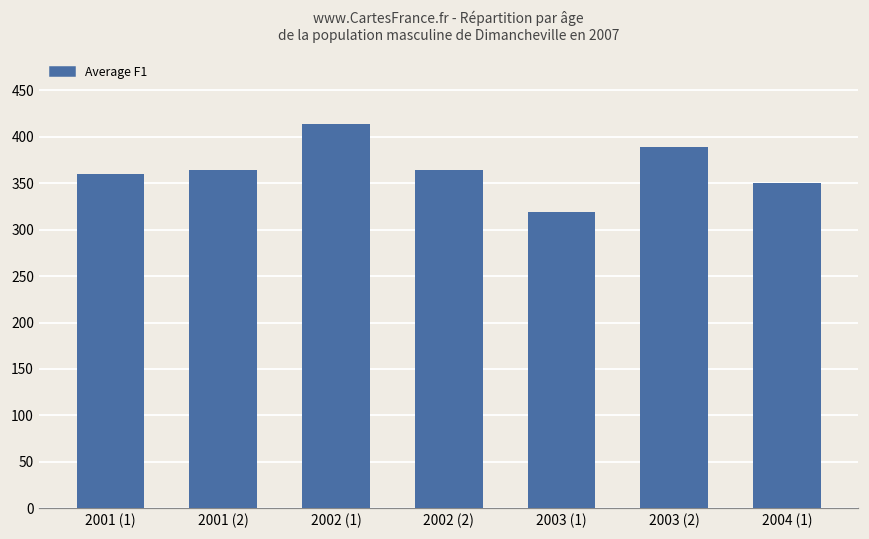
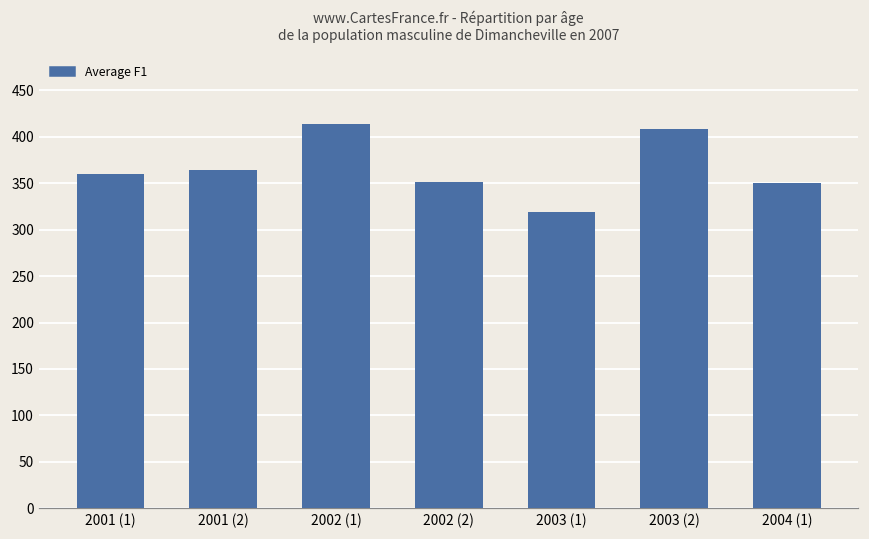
2002 (2): 360 -> 350
2003 (2): 390 -> 410
